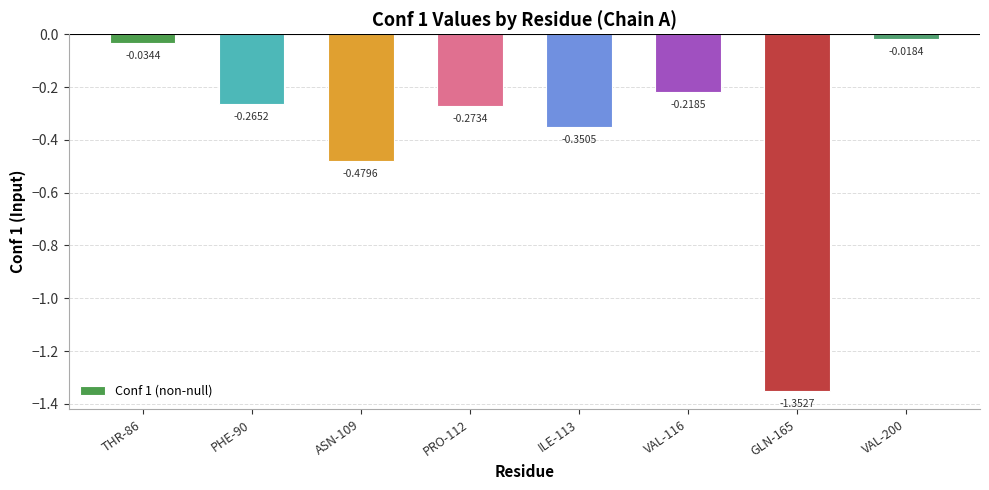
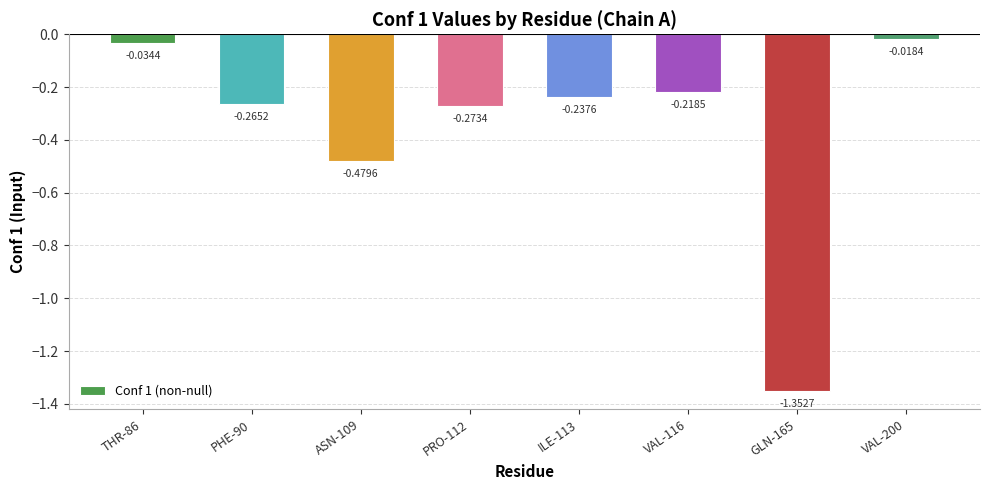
ILE-113: -0.3505 -> -0.2376
